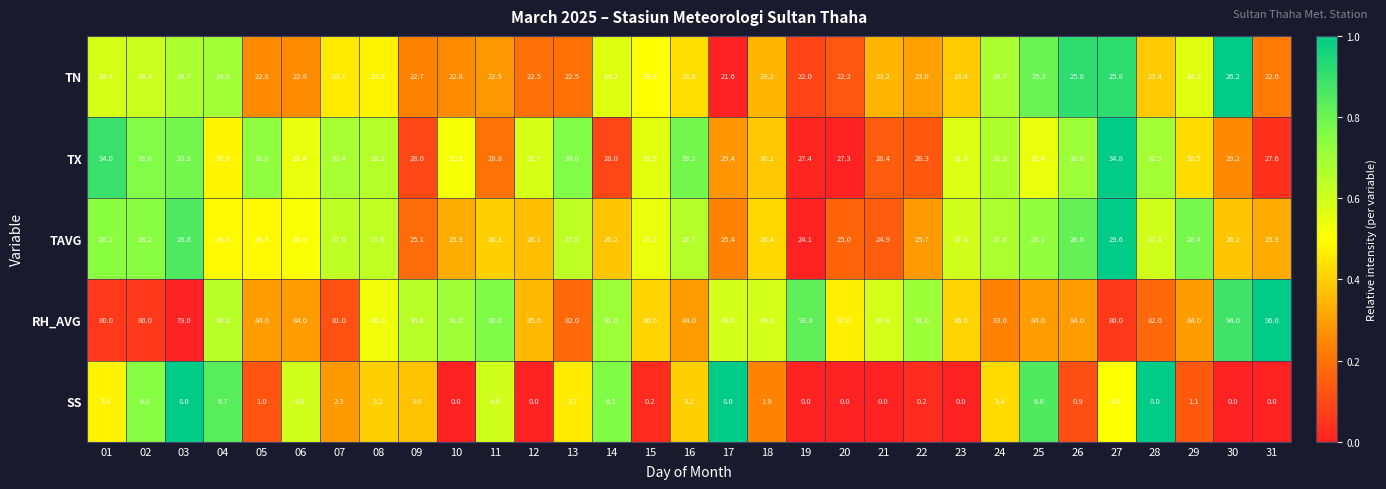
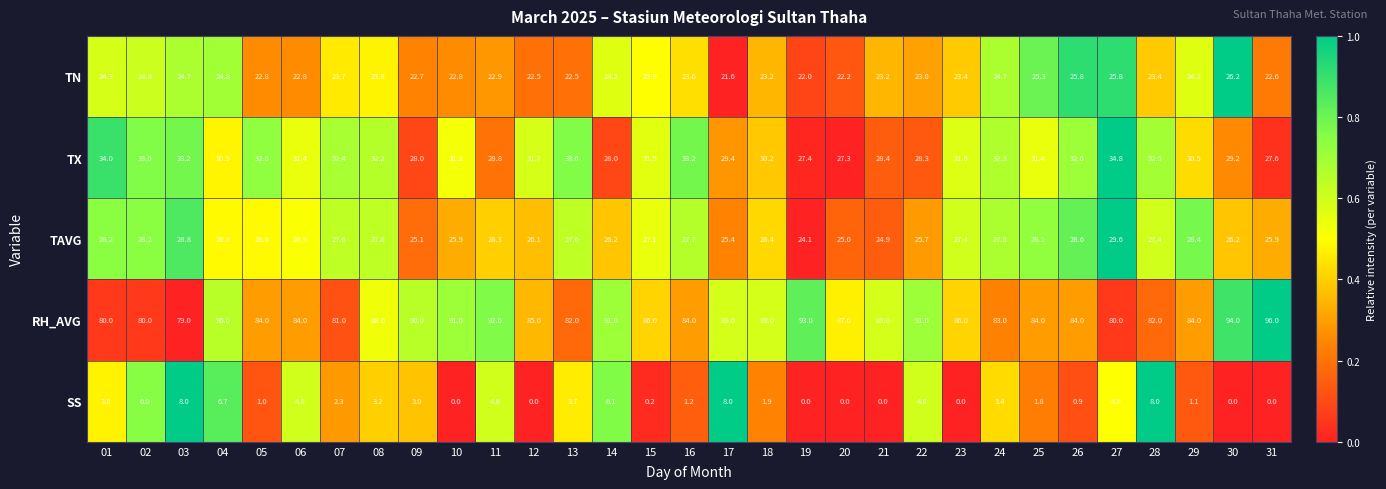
SS, 16: 3.2 -> 1.2
SS, 22: 0.2 -> 4.8
SS, 25: 6.8 -> 1.8
